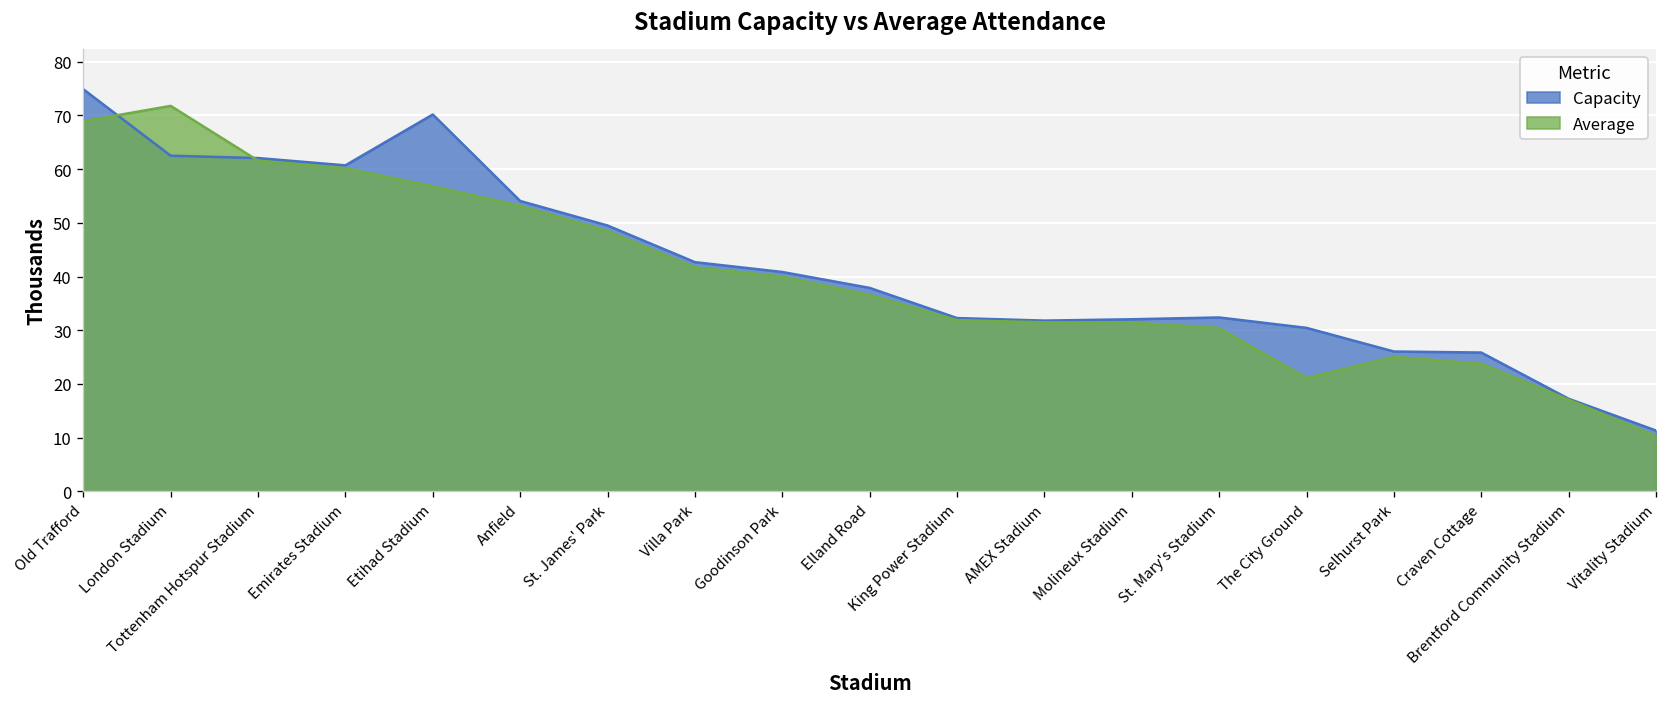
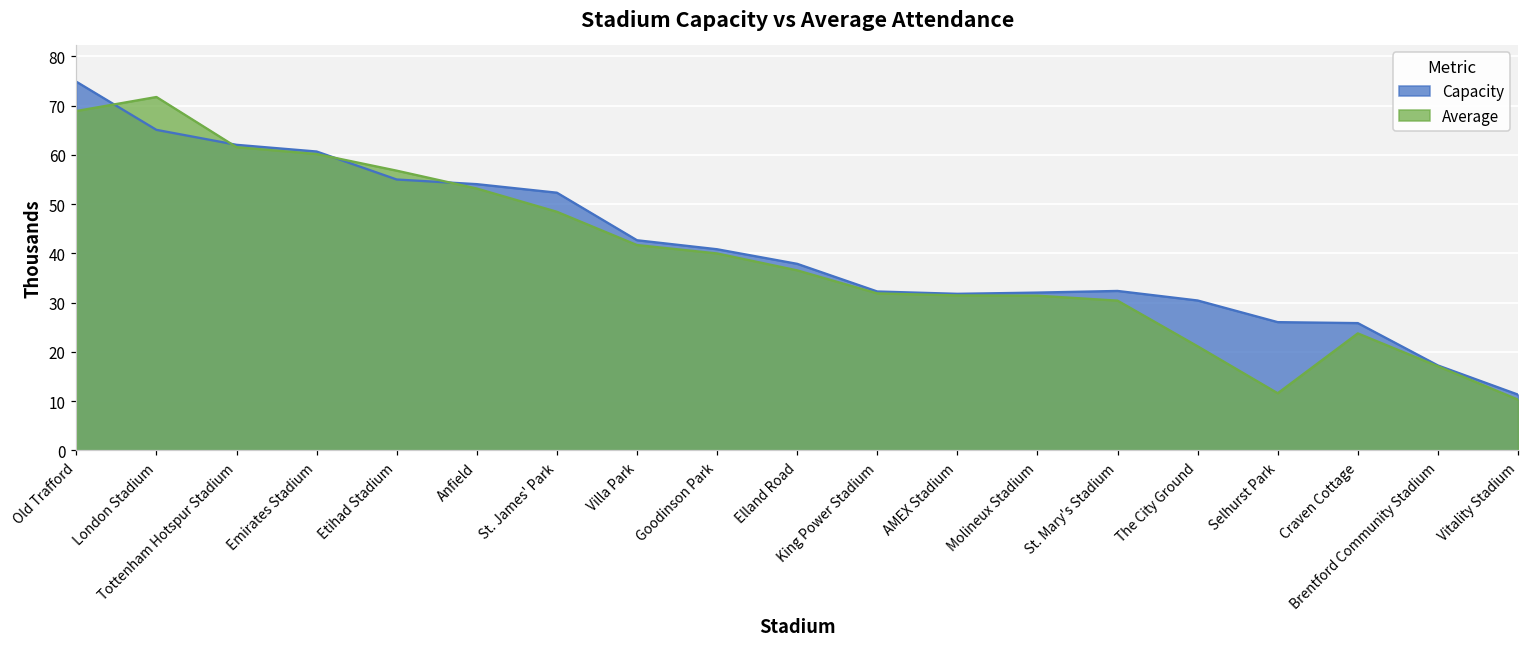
Capacity, London Stadium: 63 -> 65
Capacity, Etihad Stadium: 70 -> 55
Capacity, St. James' Park: 50 -> 52
Average, Selhurst Park: 25 -> 12
